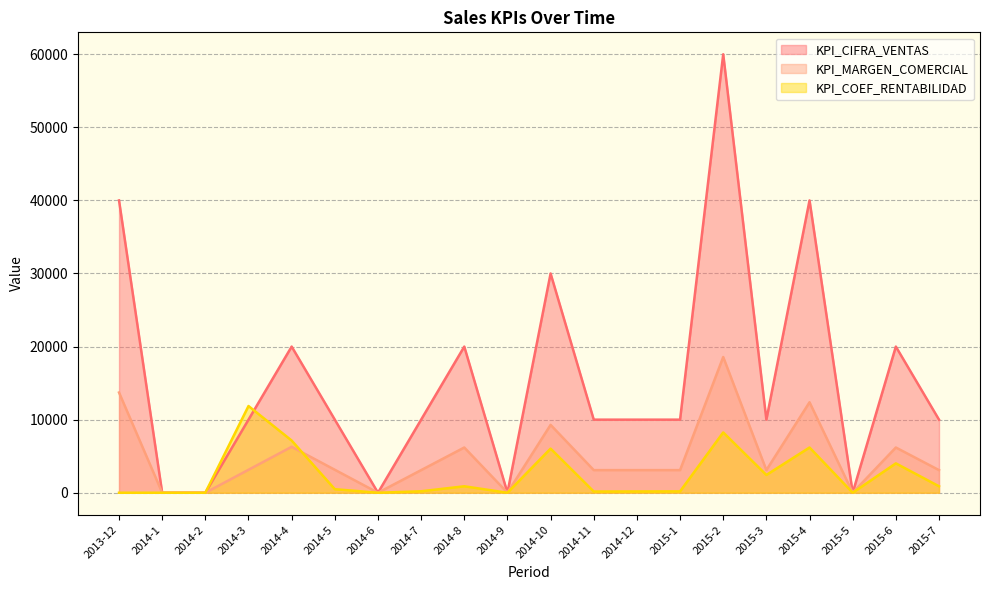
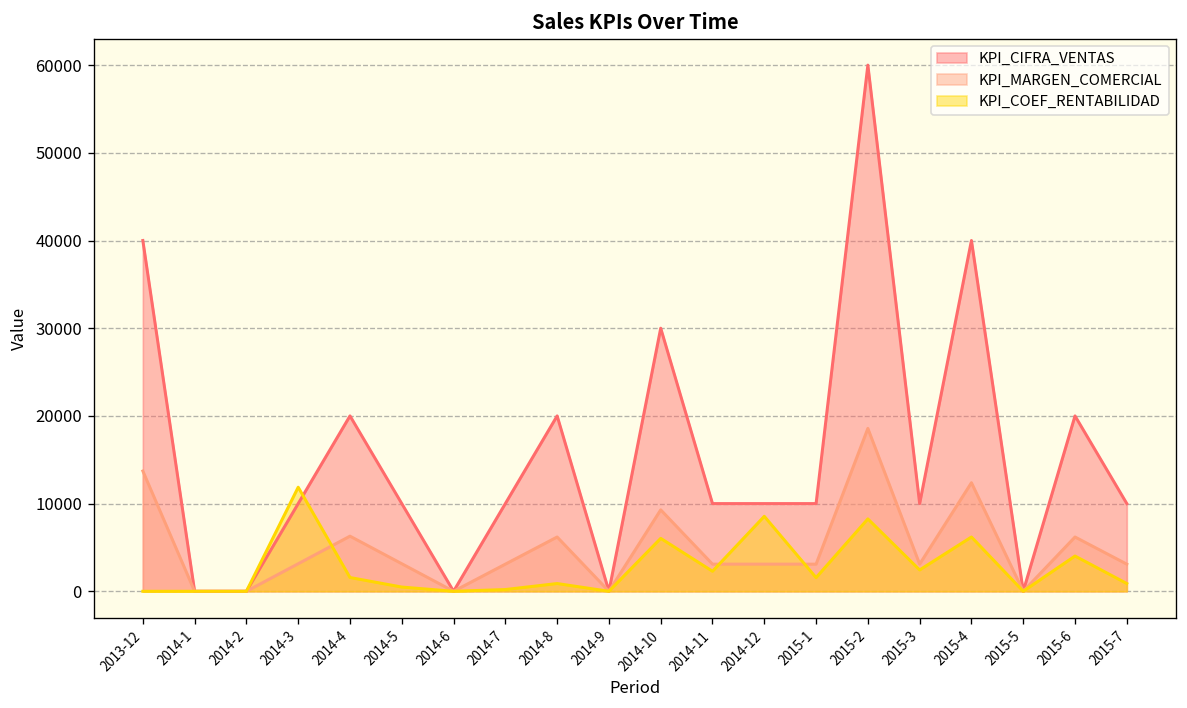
KPI_COEF_RENTABILIDAD, 2014-4: 7000 -> 2000
KPI_COEF_RENTABILIDAD, 2014-11: 0 -> 2000
KPI_COEF_RENTABILIDAD, 2014-12: 0 -> 9000
KPI_COEF_RENTABILIDAD, 2015-1: 0 -> 2000
